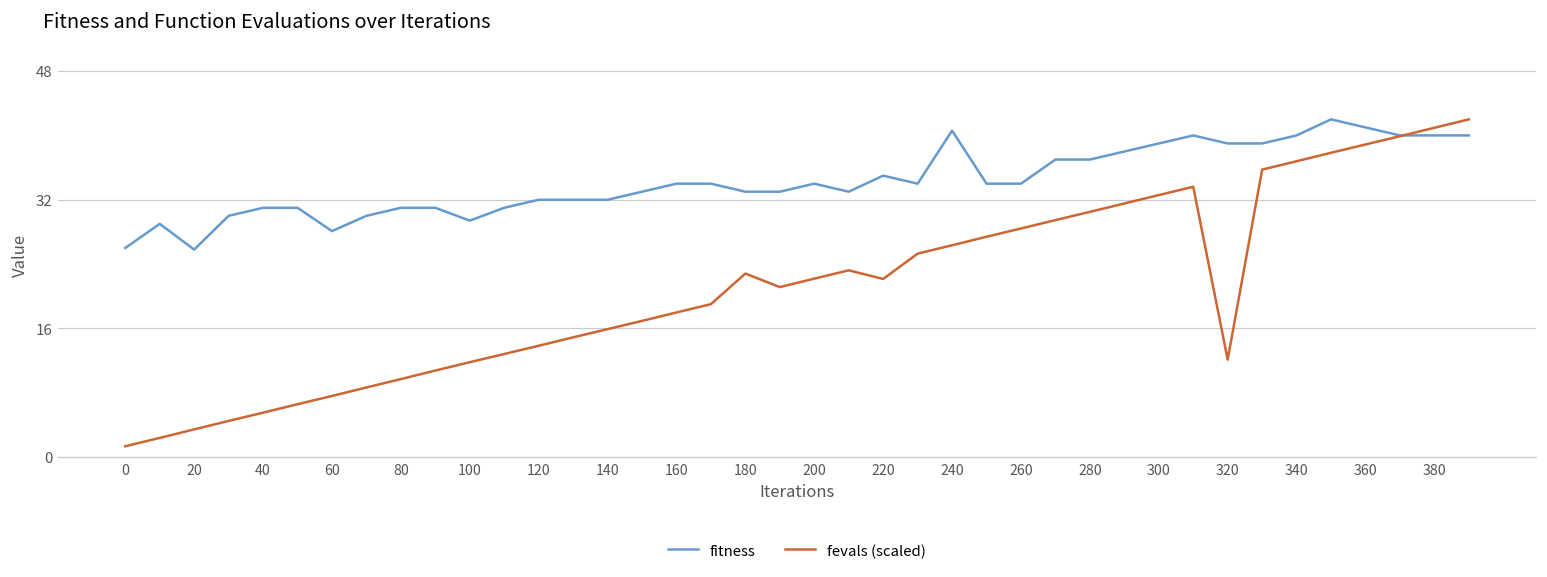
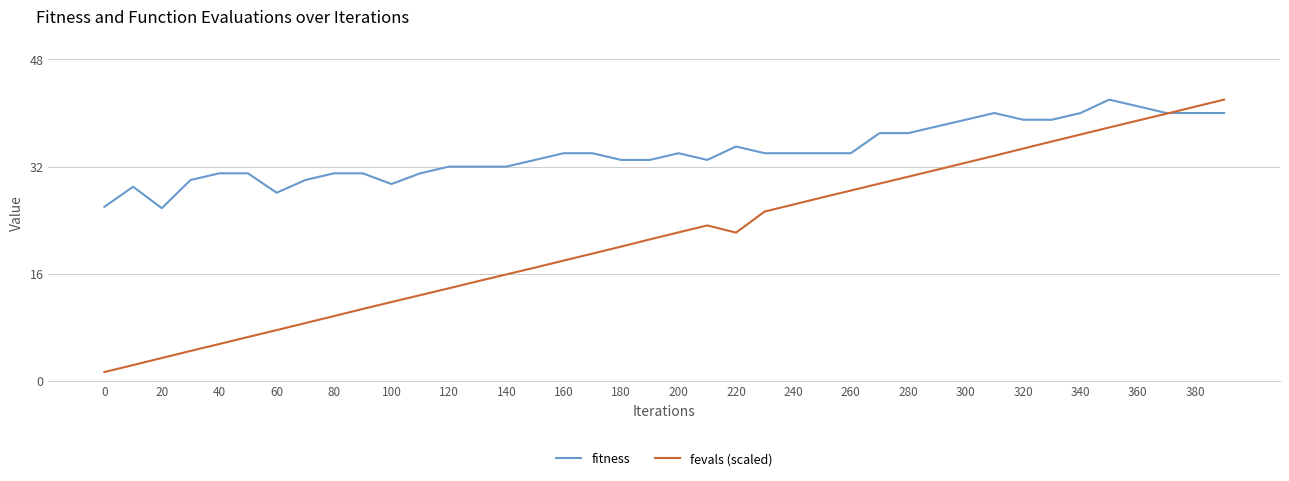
fevals (scaled), 180: 23 -> 20
fitness, 240: 41 -> 34
fevals (scaled), 320: 12 -> 35
